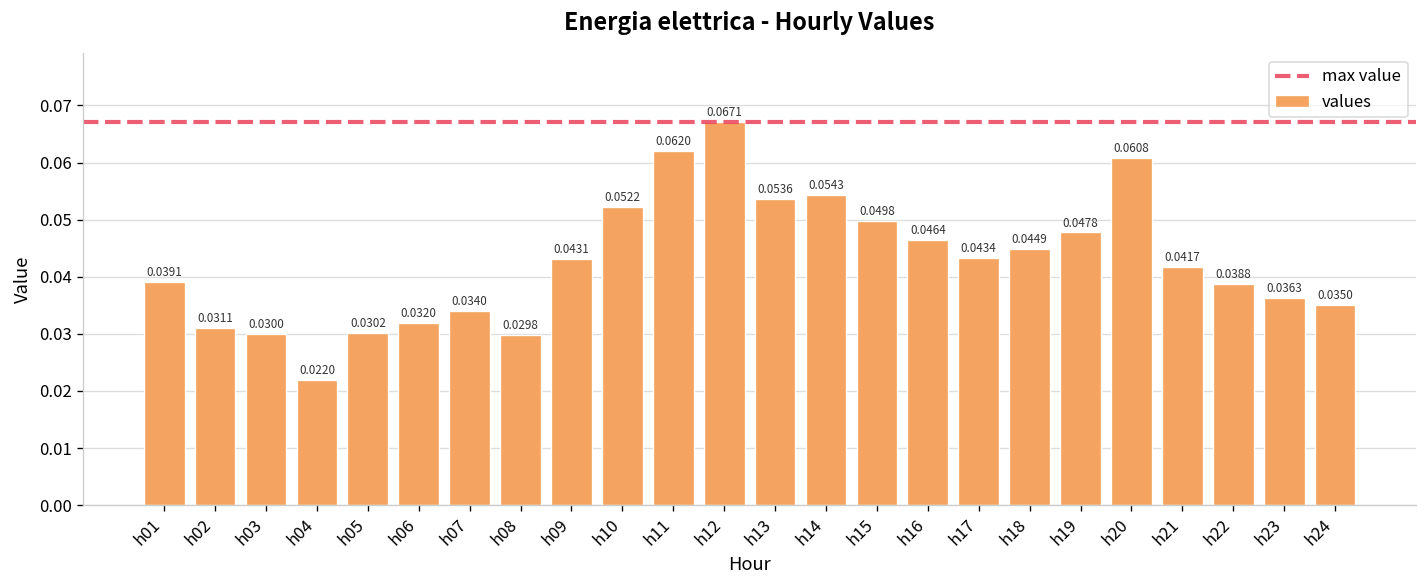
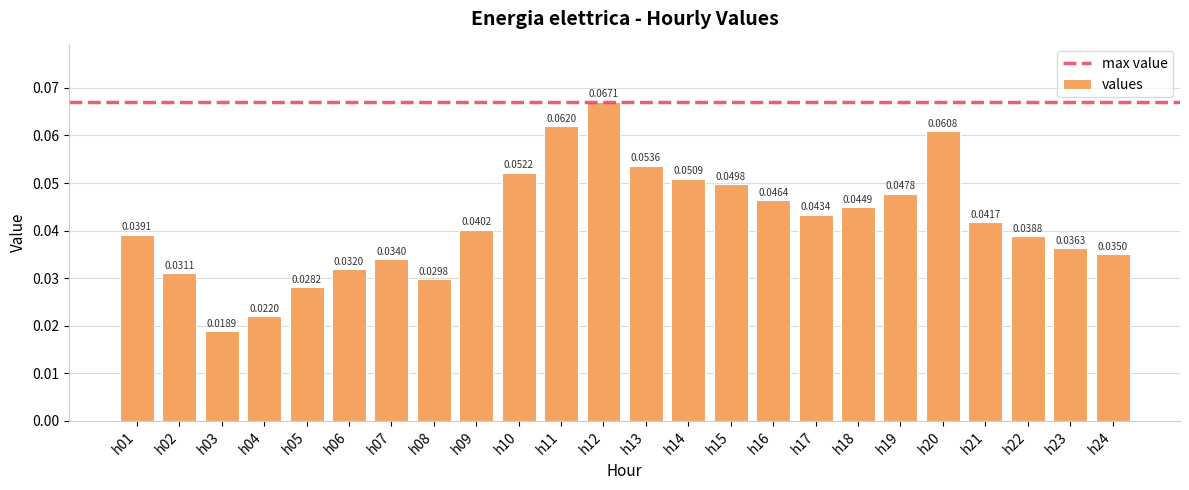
h03: 0.0300 -> 0.0189
h05: 0.0302 -> 0.0282
h09: 0.0431 -> 0.0402
h14: 0.0543 -> 0.0509
